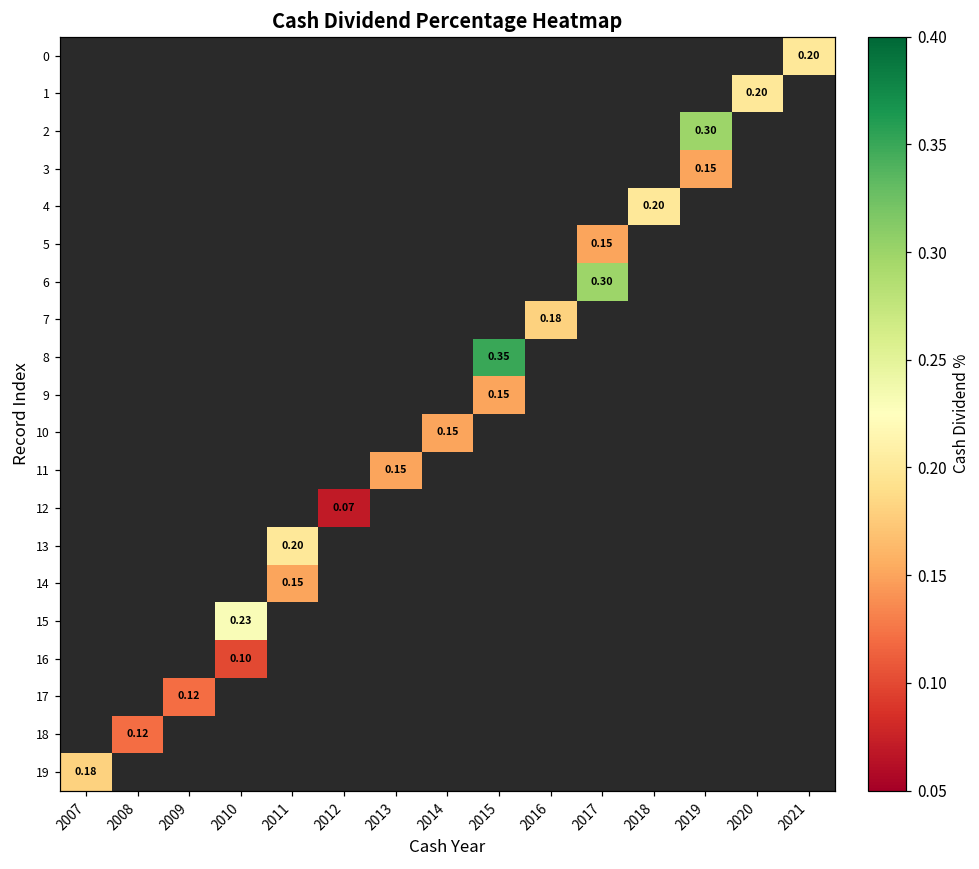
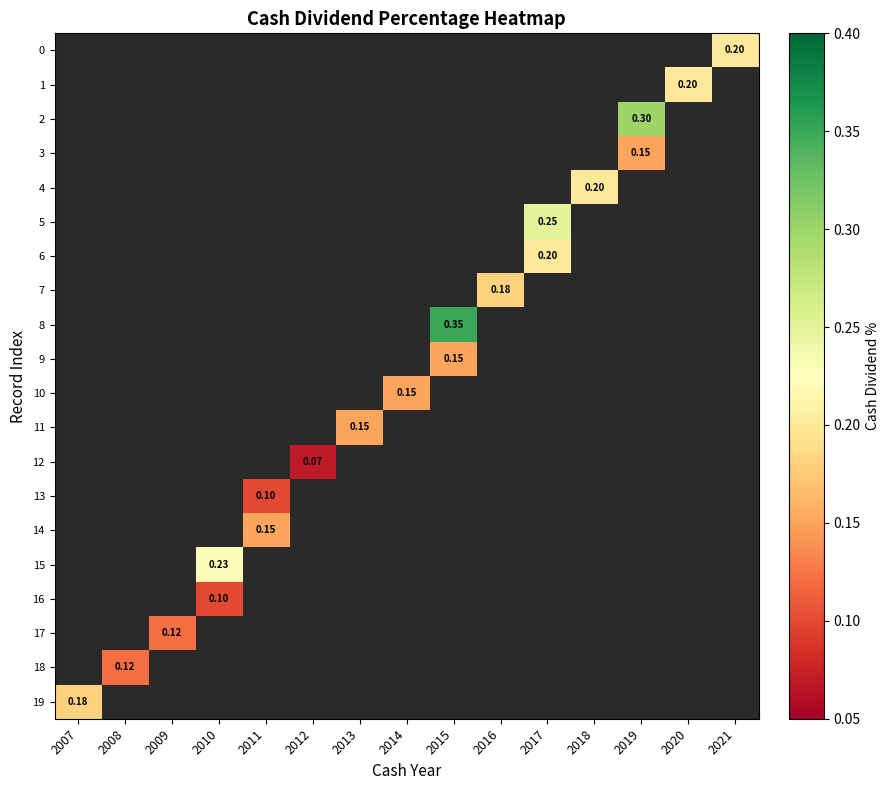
5, 2017: 0.15 -> 0.25
6, 2017: 0.30 -> 0.20
13, 2011: 0.20 -> 0.10
